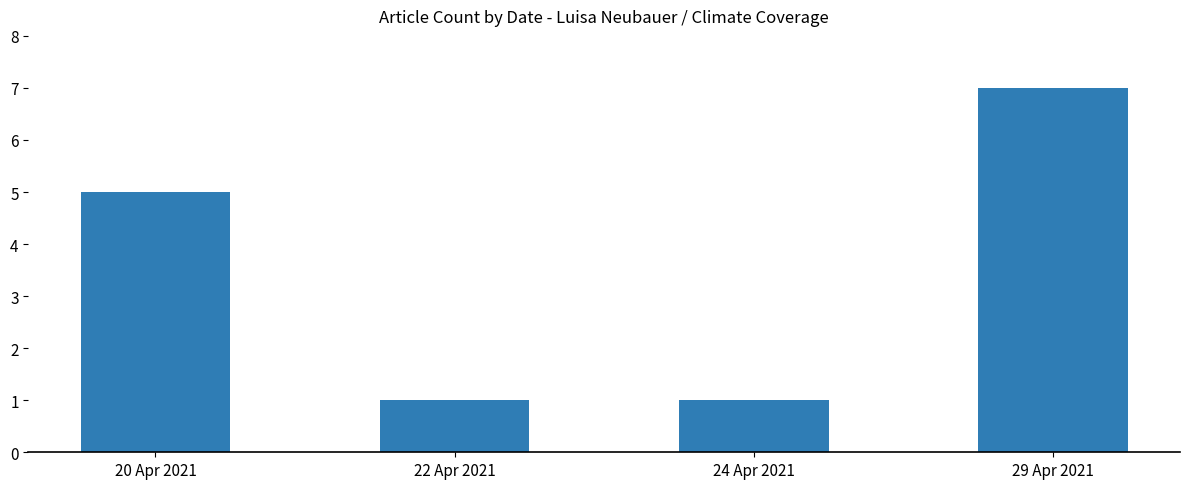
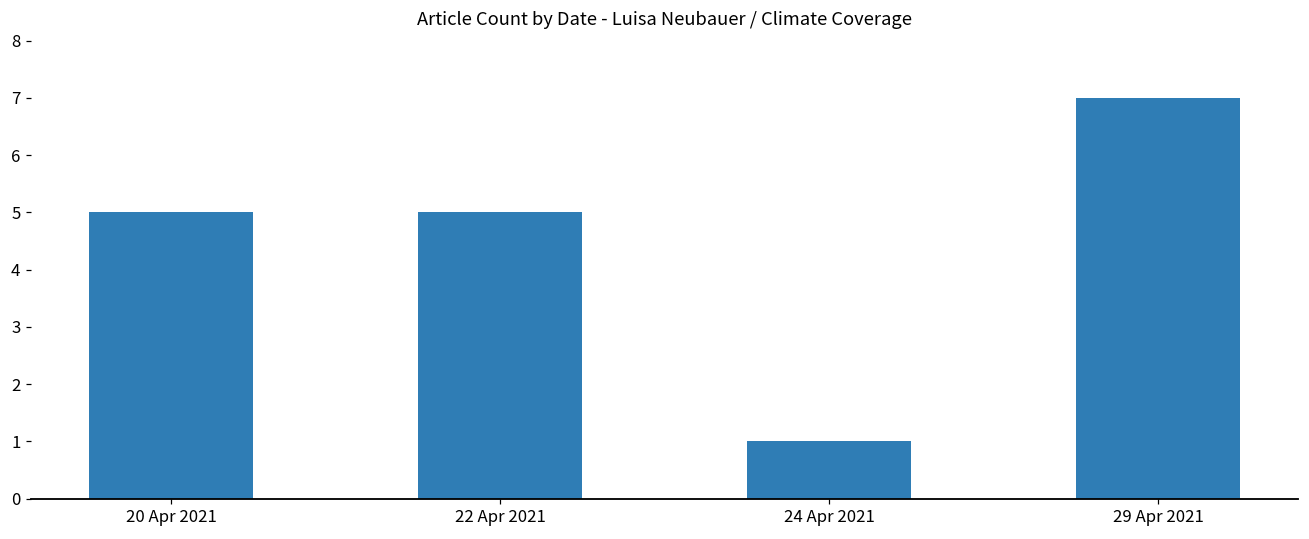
22 Apr 2021: 1 -> 5
